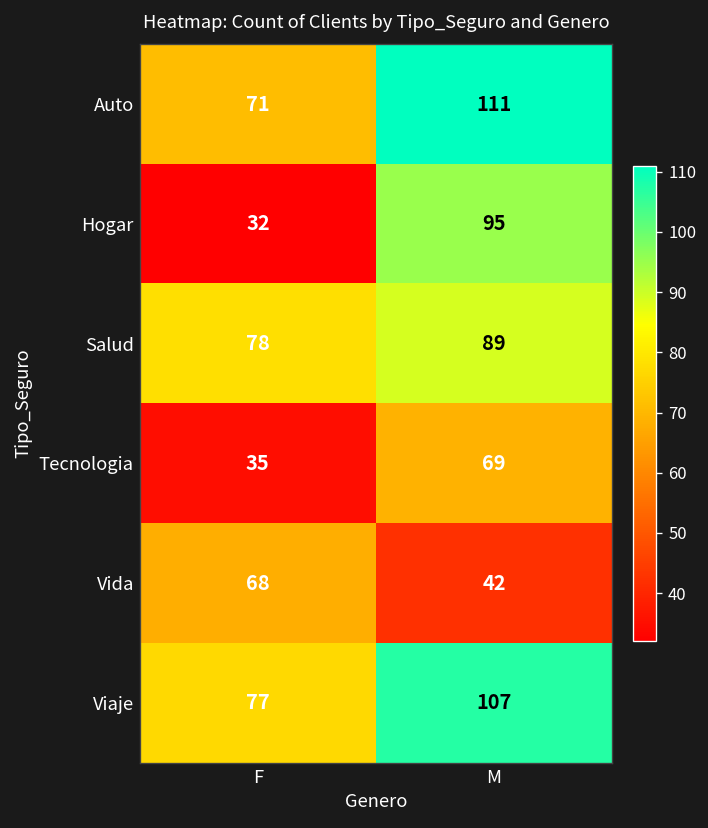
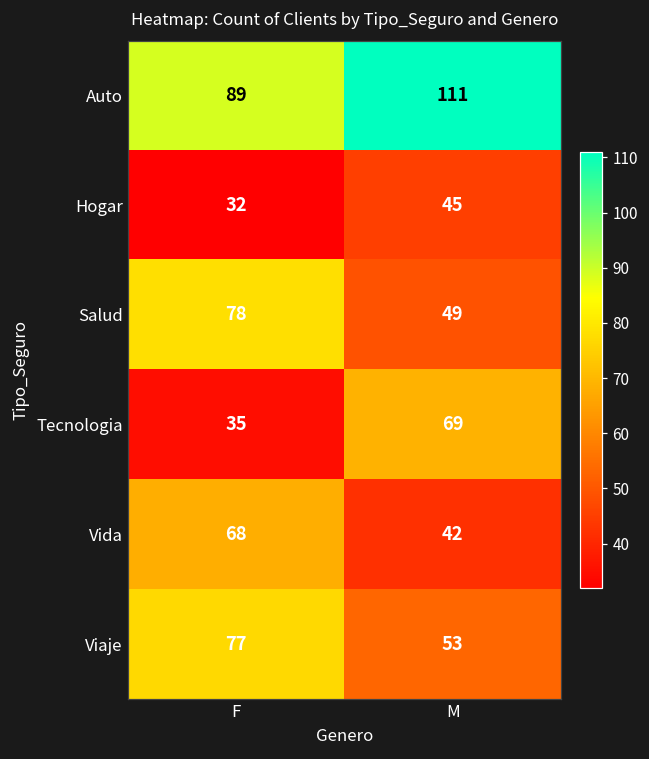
Auto, F: 71 -> 89
Hogar, M: 95 -> 45
Salud, M: 89 -> 49
Viaje, M: 107 -> 53
